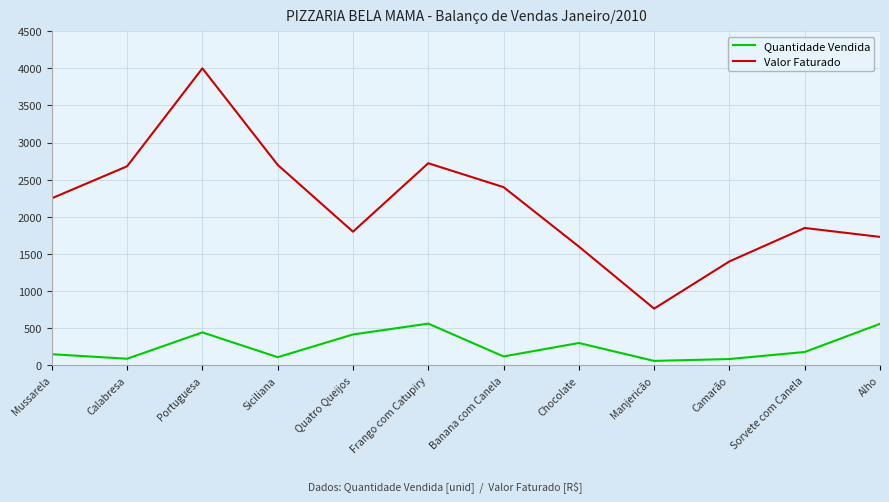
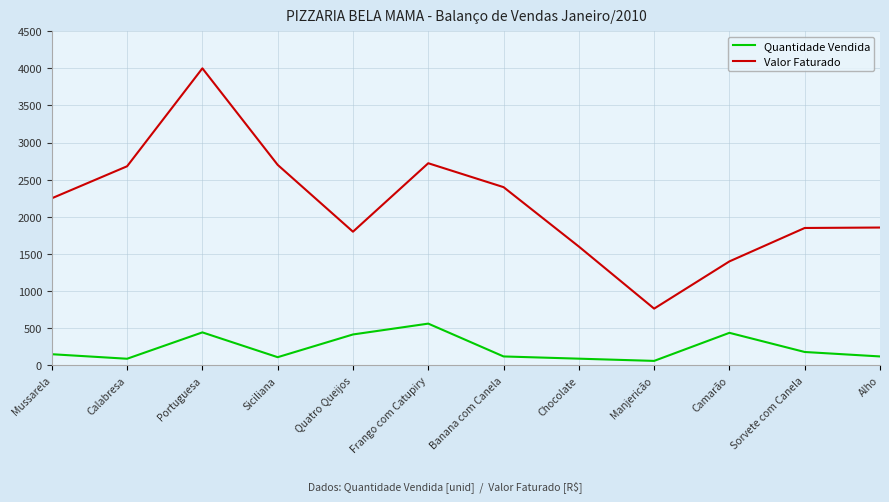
Quantidade Vendida, Chocolate: 300 -> 100
Quantidade Vendida, Camarão: 100 -> 400
Quantidade Vendida, Alho: 600 -> 100
Valor Faturado, Alho: 1700 -> 1900
